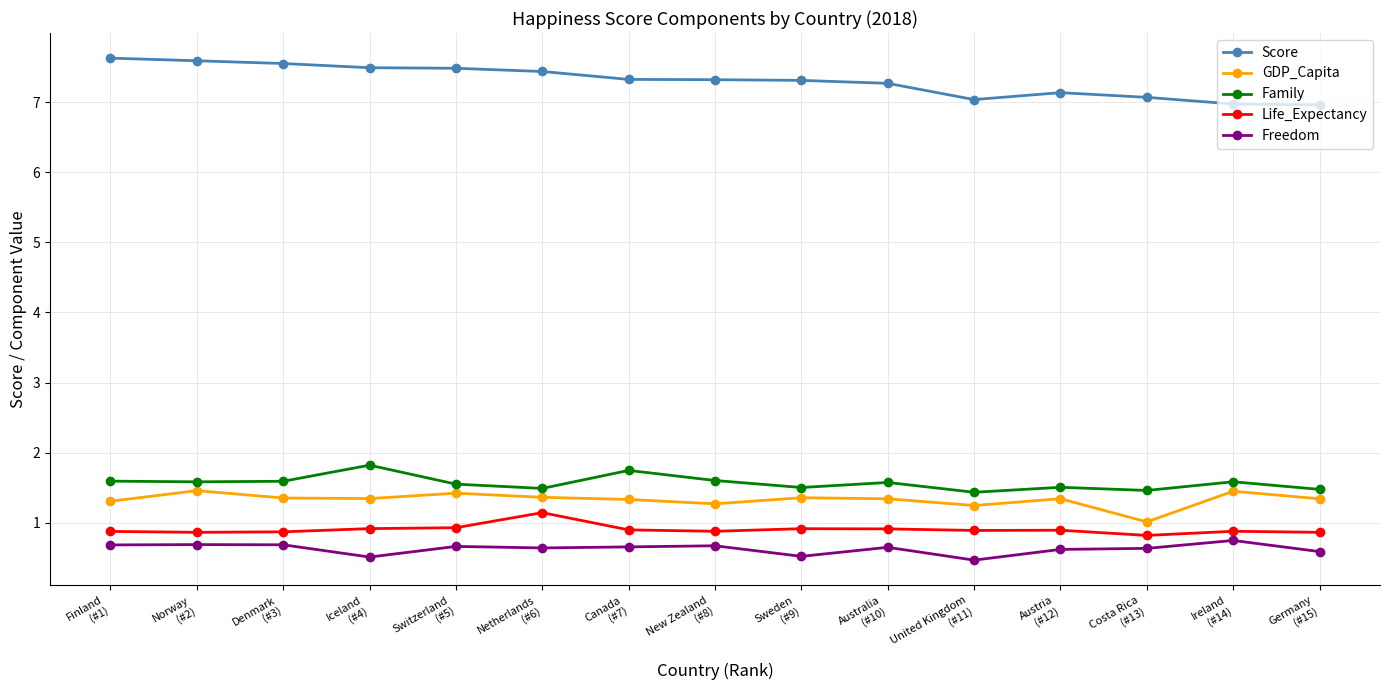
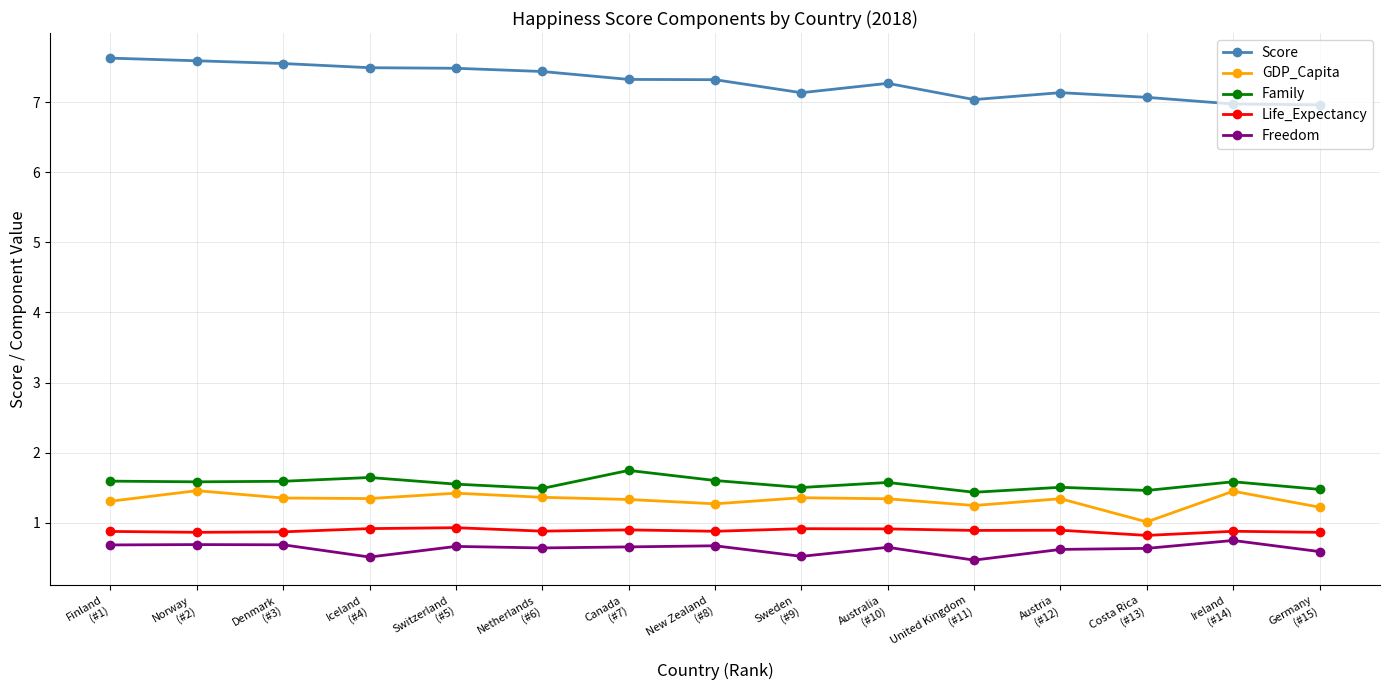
Family, Iceland (#4): 1.8 -> 1.6
Life_Expectancy, Netherlands (#6): 1.1 -> 0.9
Score, Sweden (#9): 7.3 -> 7.1
GDP_Capita, Germany (#15): 1.3 -> 1.2
